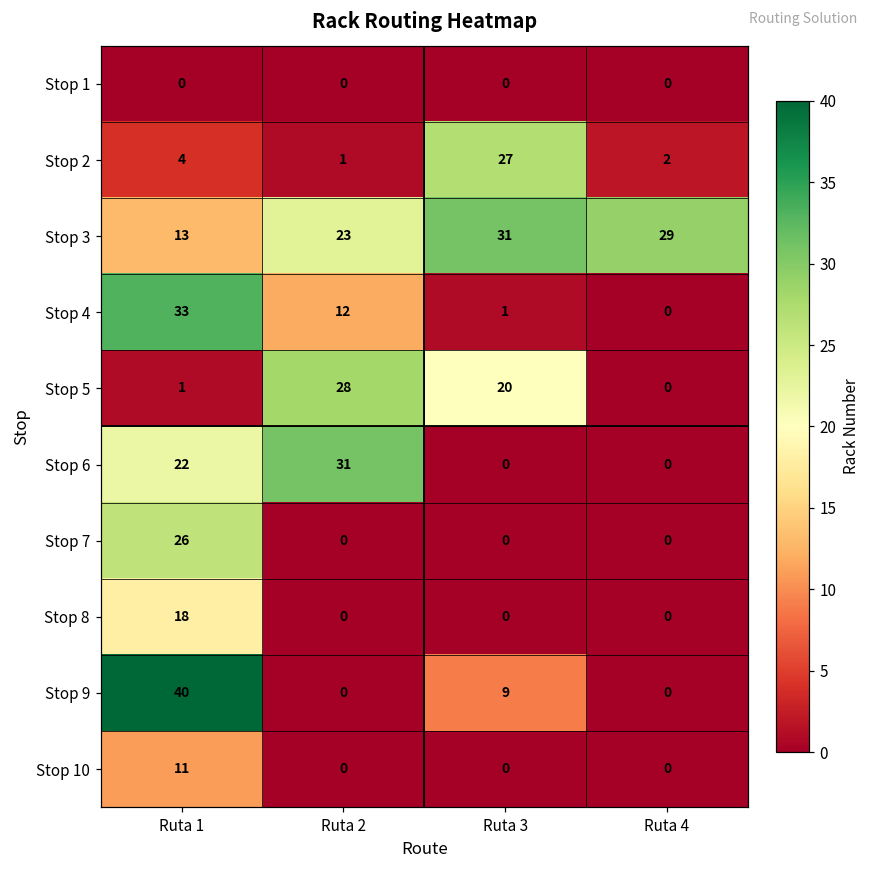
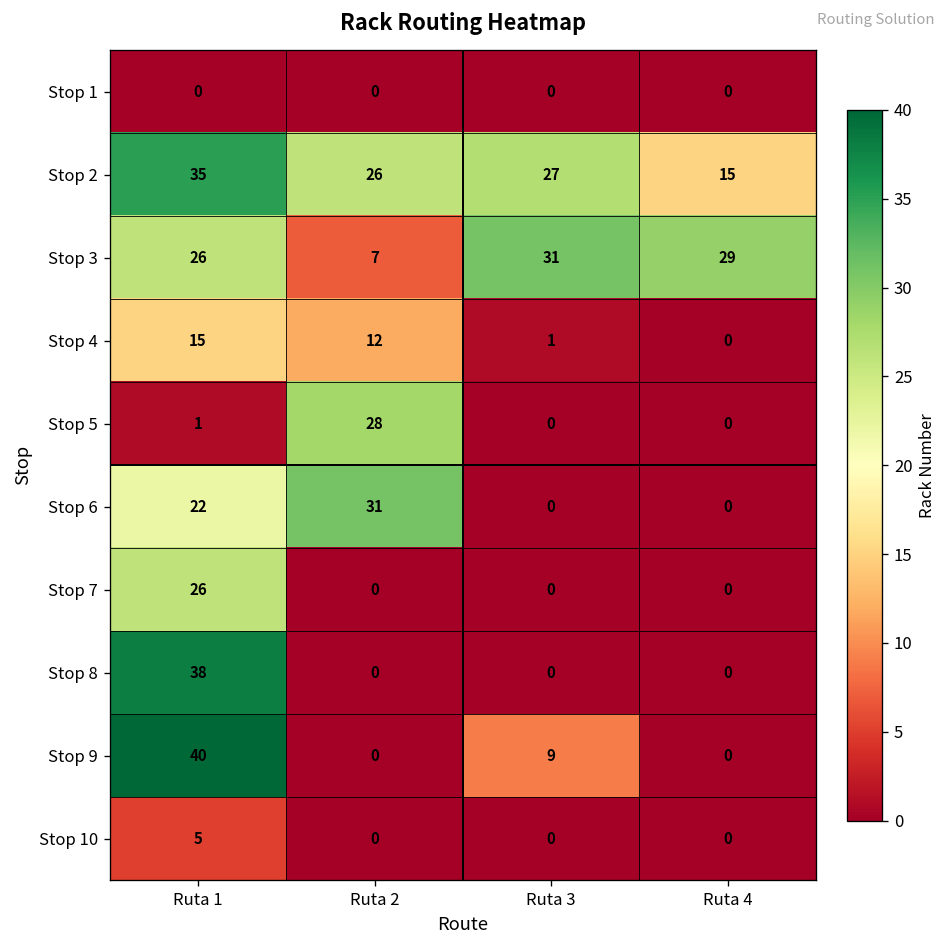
Stop 2, Ruta 1: 4 -> 35
Stop 2, Ruta 2: 1 -> 26
Stop 2, Ruta 4: 2 -> 15
Stop 3, Ruta 1: 13 -> 26
Stop 3, Ruta 2: 23 -> 7
Stop 4, Ruta 1: 33 -> 15
Stop 5, Ruta 3: 20 -> 0
Stop 8, Ruta 1: 18 -> 38
Stop 10, Ruta 1: 11 -> 5
